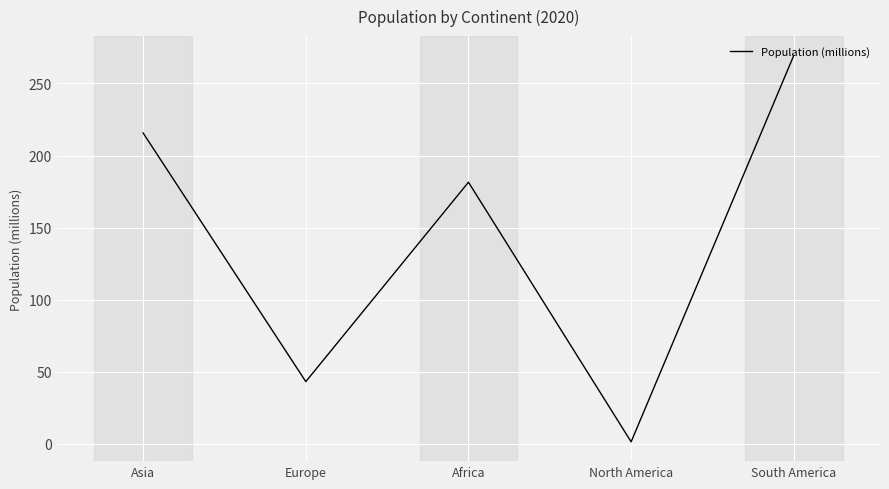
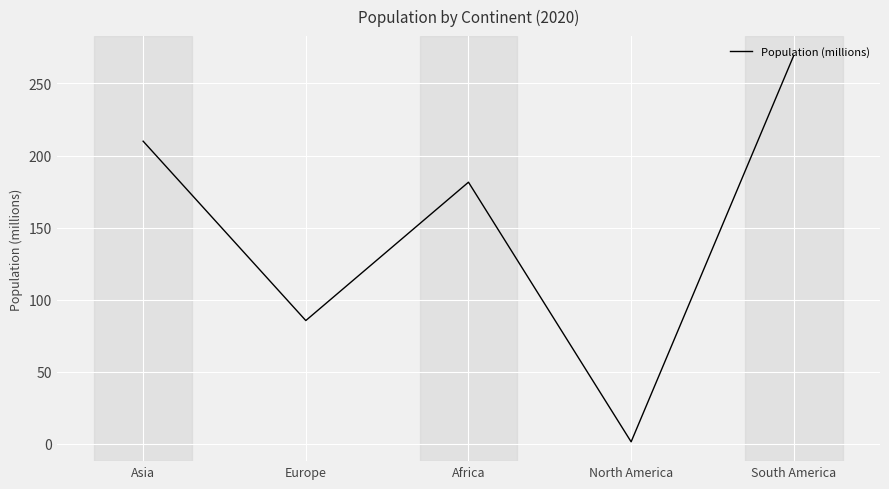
Asia: 216 -> 210
Europe: 43 -> 86
